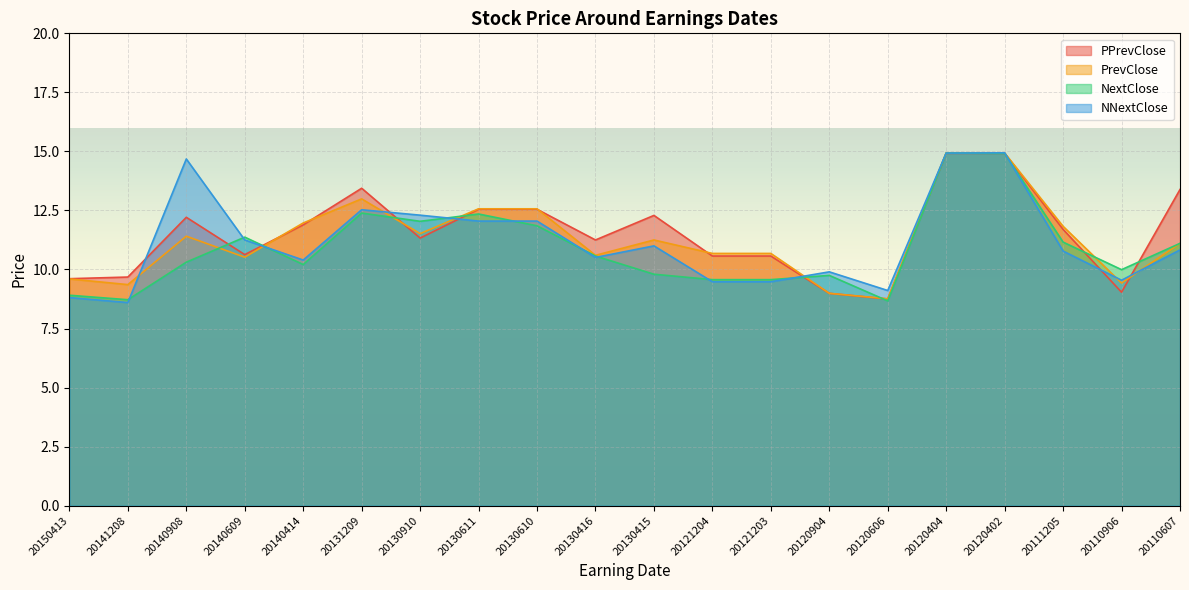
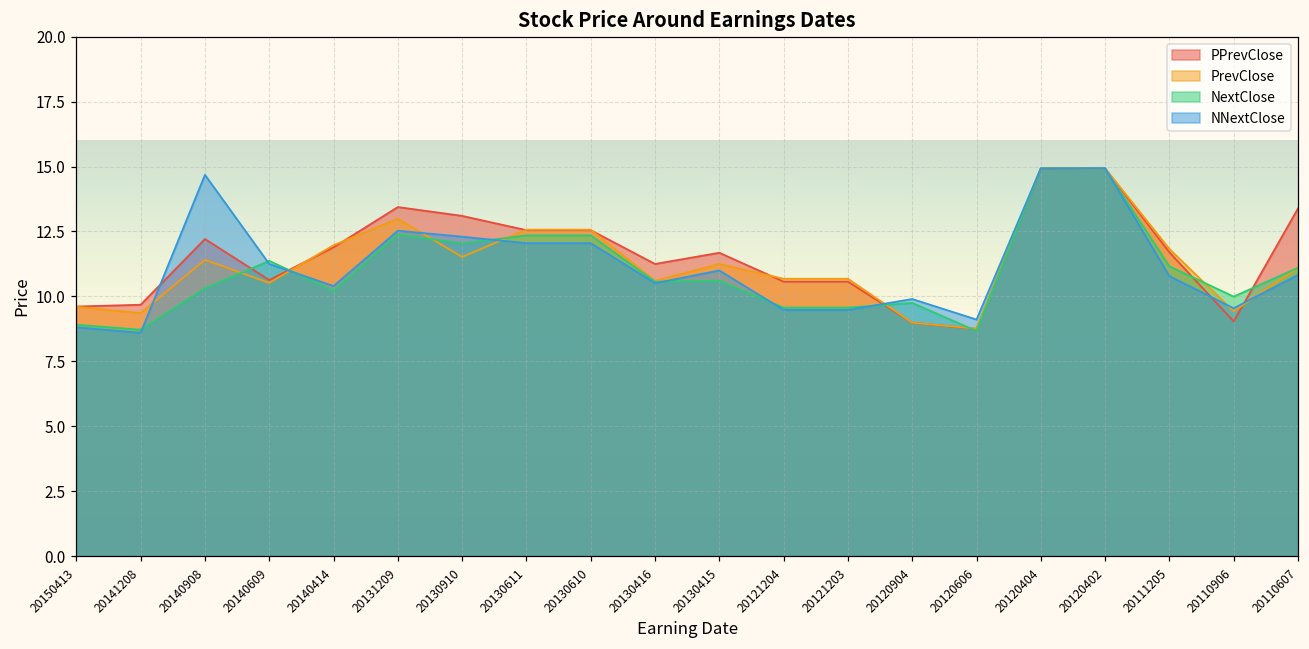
PPrevClose, 20130910: 11.3 -> 13.1
NextClose, 20130610: 11.9 -> 12.4
PPrevClose, 20130415: 12.3 -> 11.7
NextClose, 20130415: 9.8 -> 10.6
